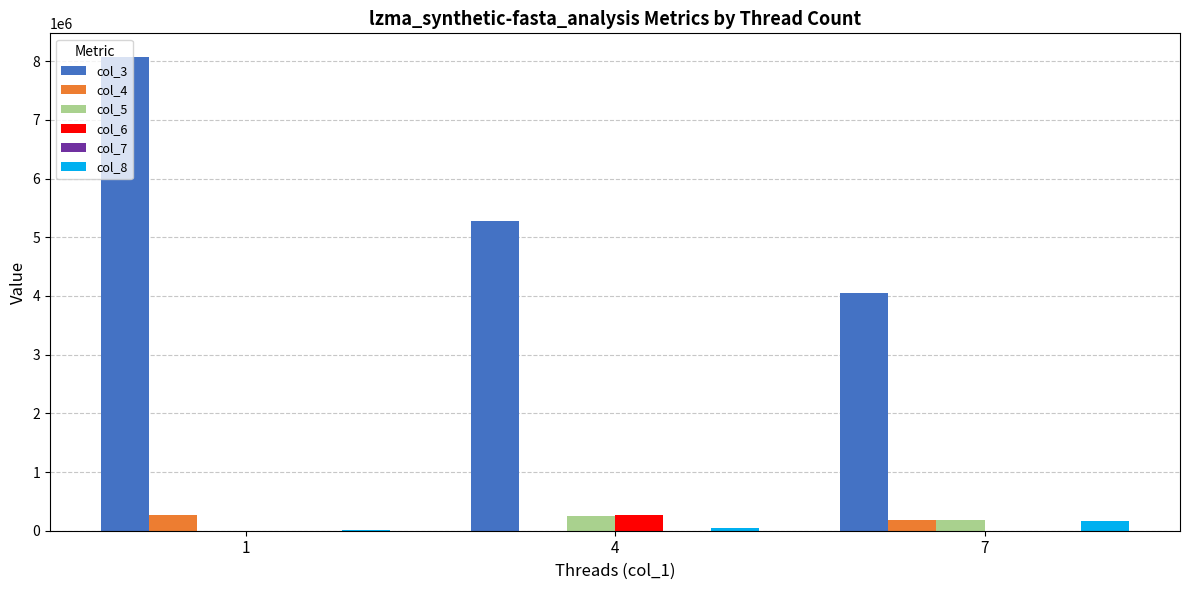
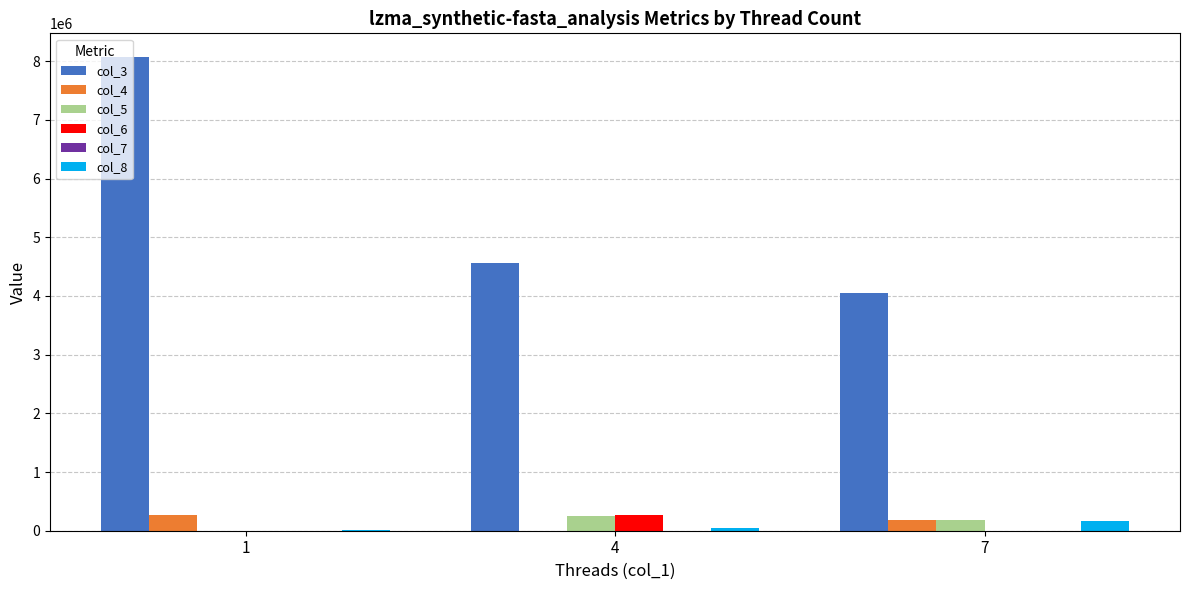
col_3, 4: 5300000 -> 4600000
